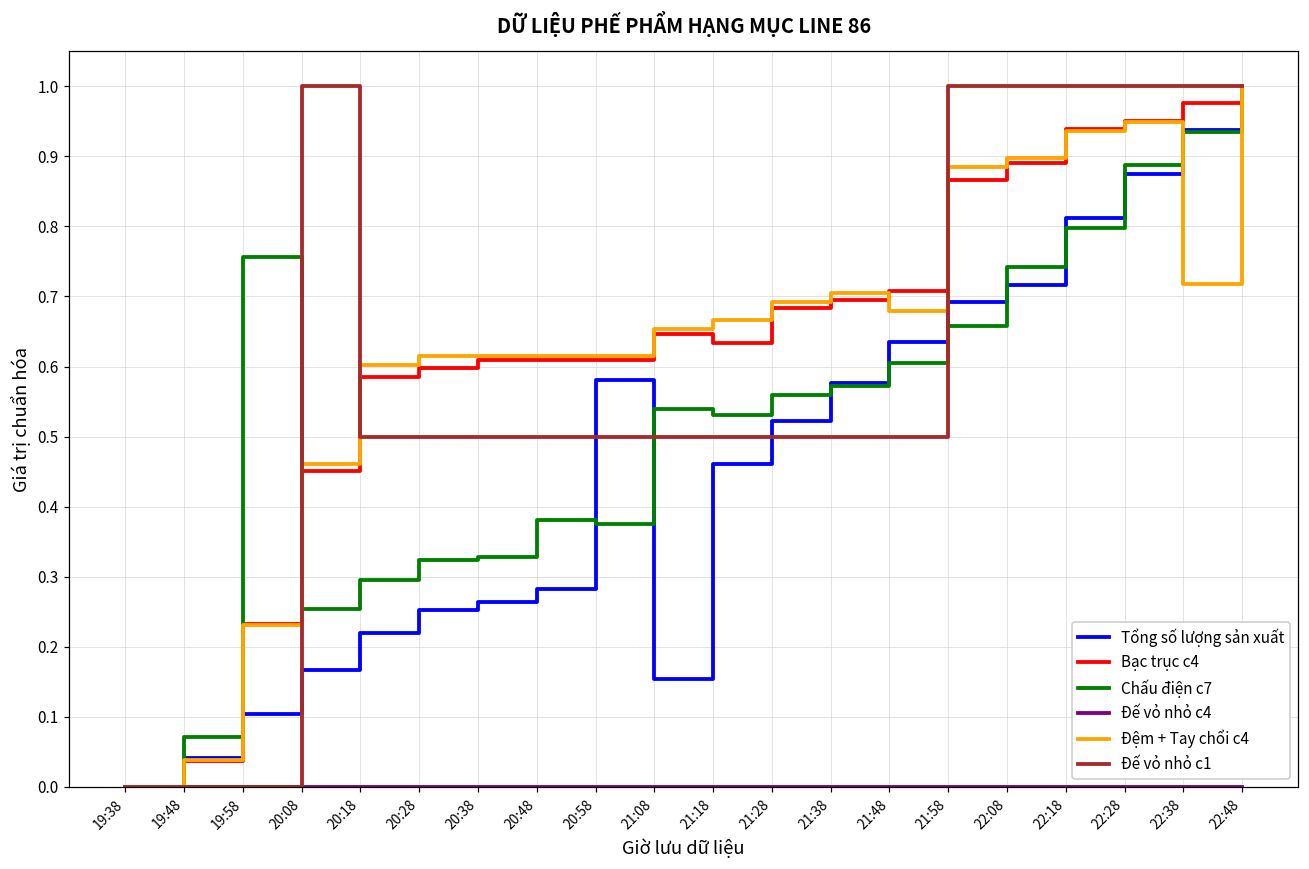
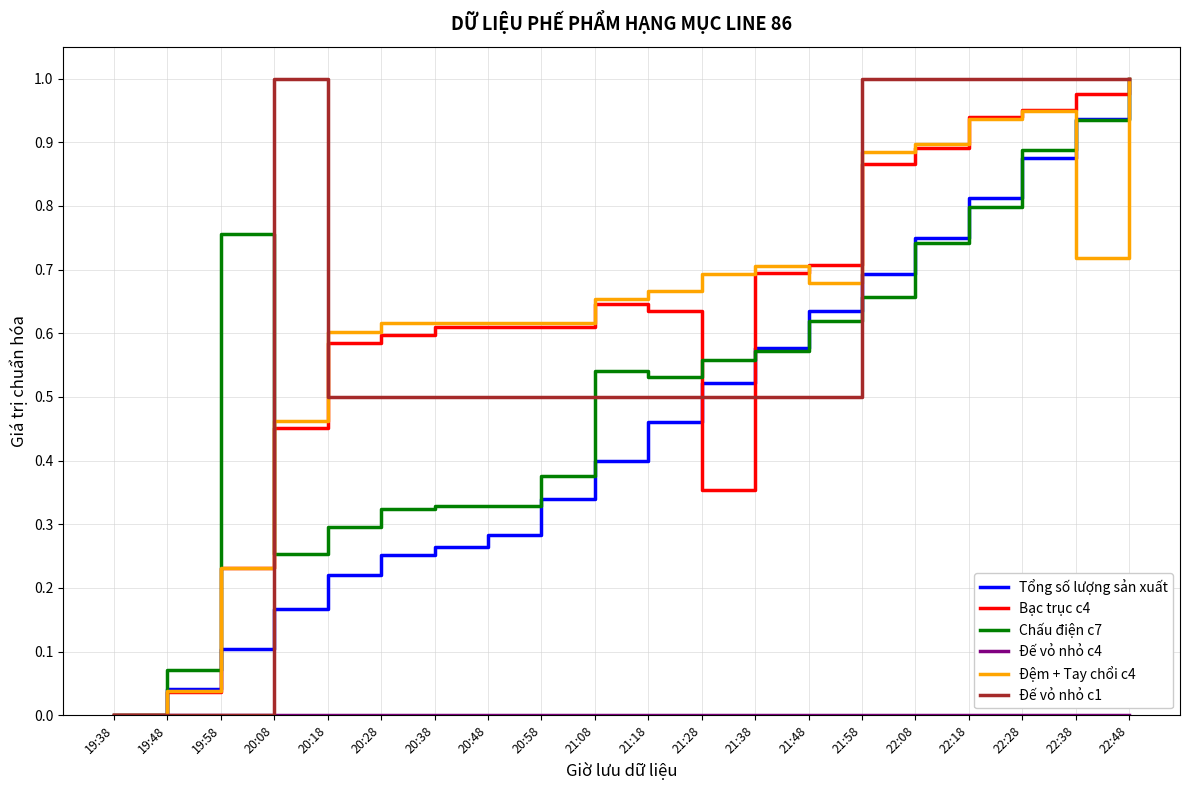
Chấu điện c7, 20:48: 0.38 -> 0.33
Tổng số lượng sản xuất, 20:58: 0.58 -> 0.34
Tổng số lượng sản xuất, 21:08: 0.15 -> 0.40
Bạc trục c4, 21:28: 0.68 -> 0.35
Chấu điện c7, 21:48: 0.61 -> 0.62
Tổng số lượng sản xuất, 22:08: 0.72 -> 0.75
